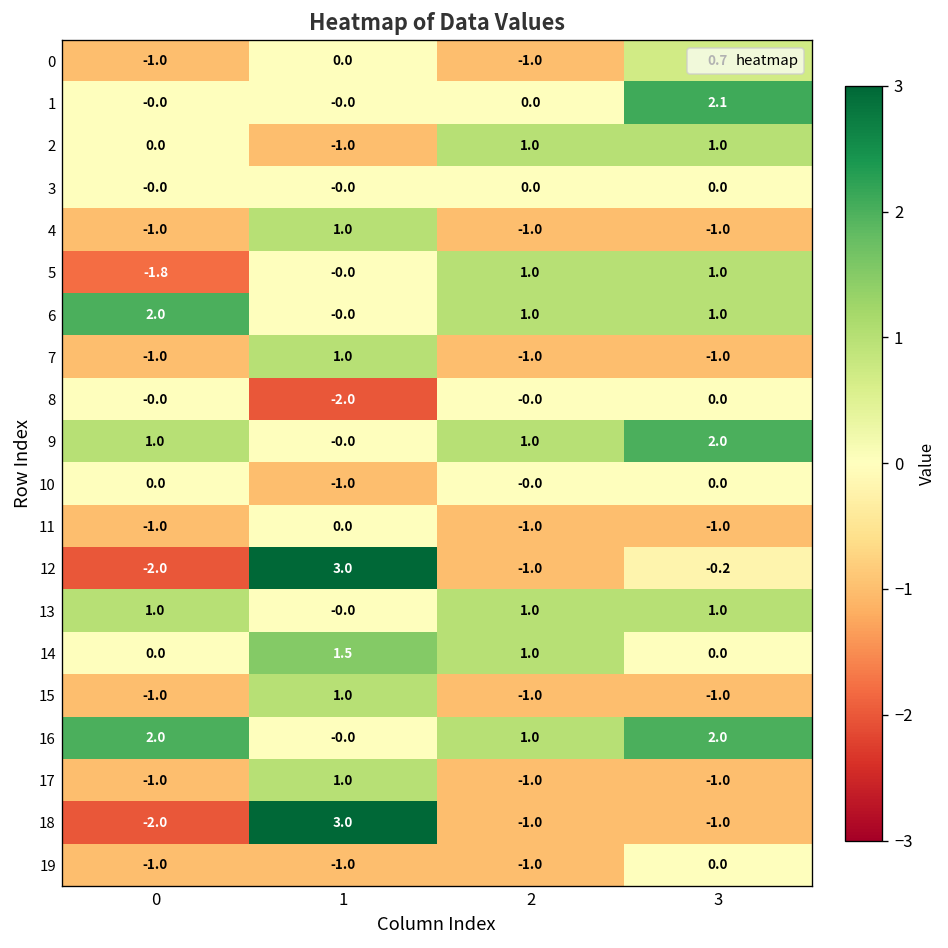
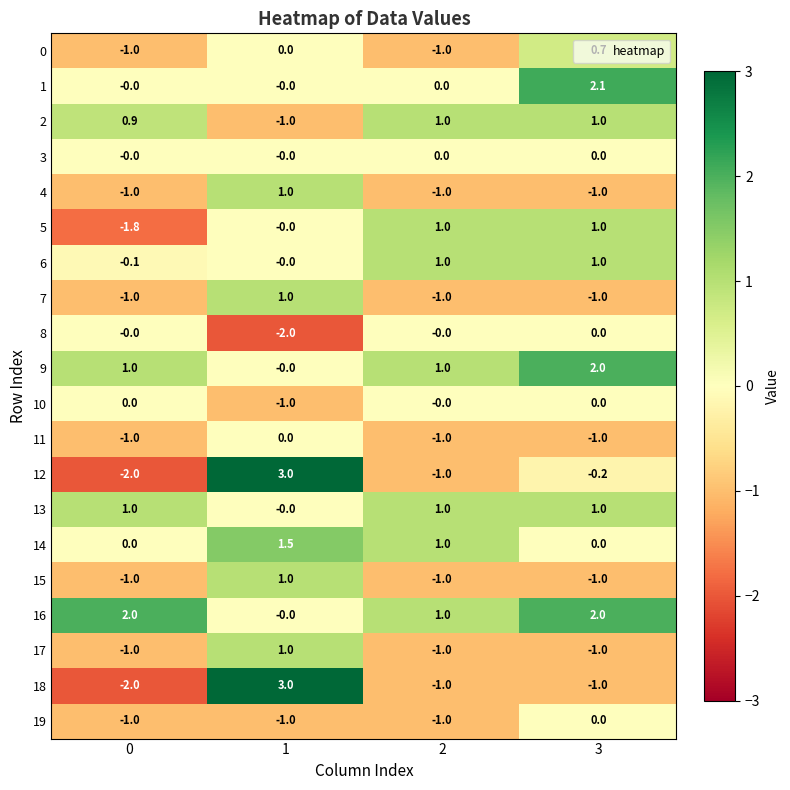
2, 0: 0.0 -> 0.9
6, 0: 2.0 -> -0.1
